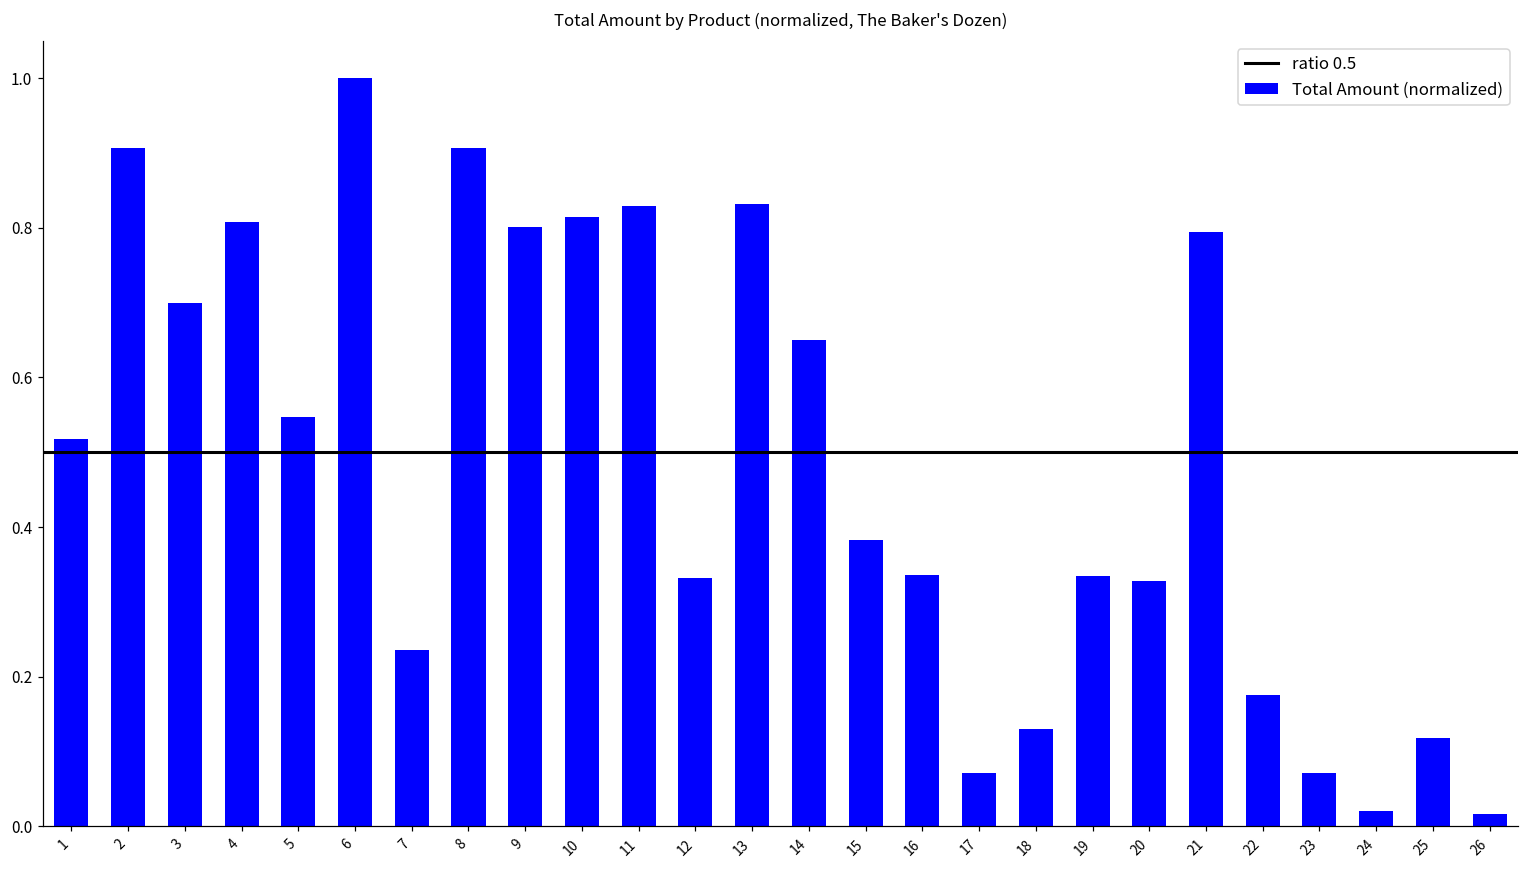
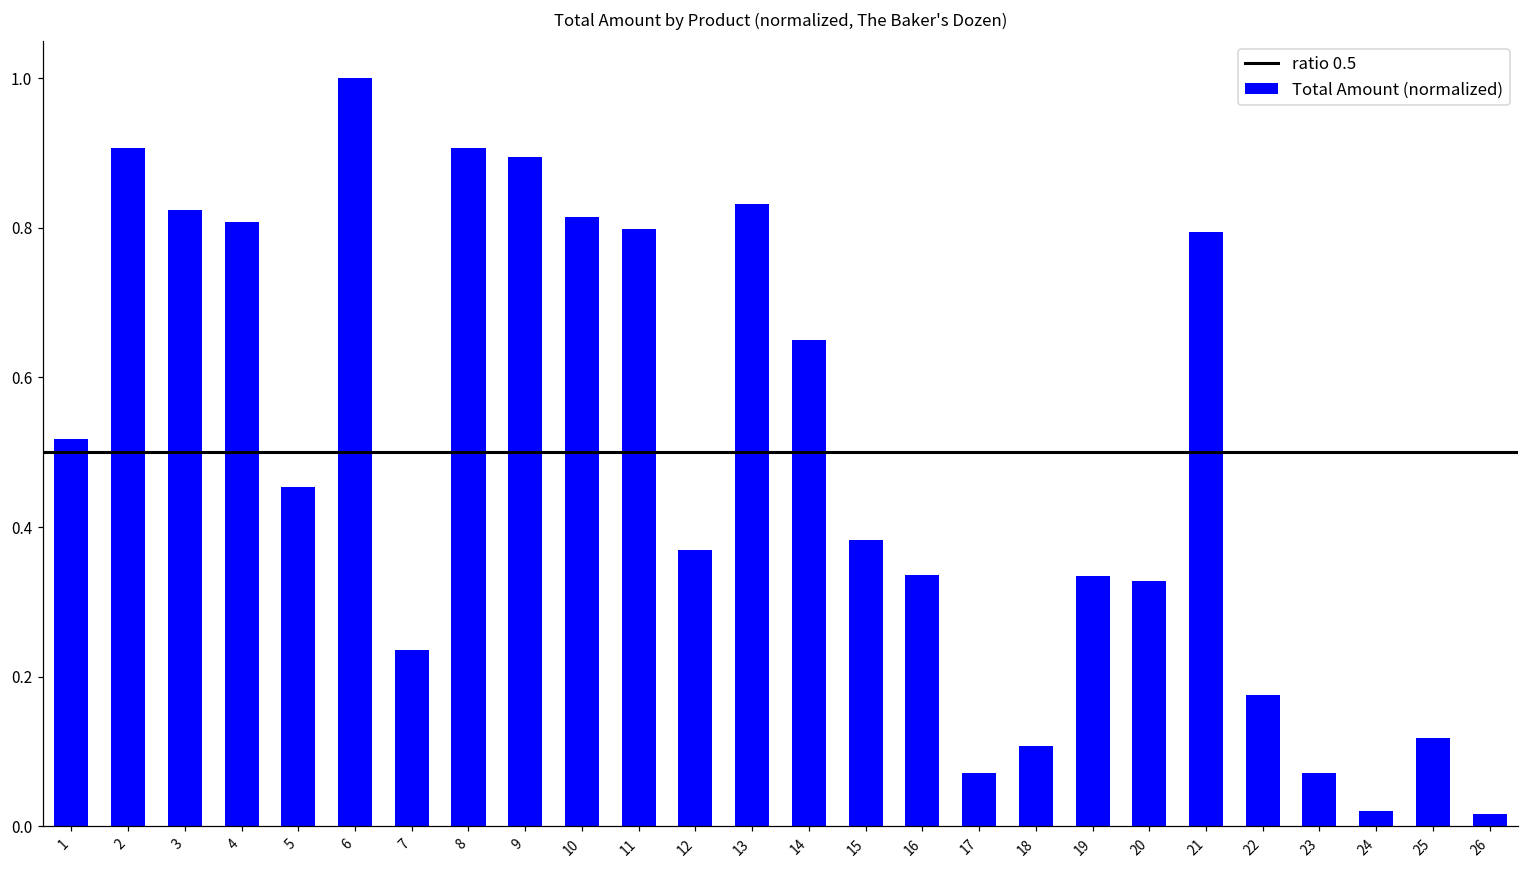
3: 0.70 -> 0.82
5: 0.55 -> 0.45
9: 0.80 -> 0.89
11: 0.83 -> 0.80
12: 0.33 -> 0.37
18: 0.13 -> 0.11
